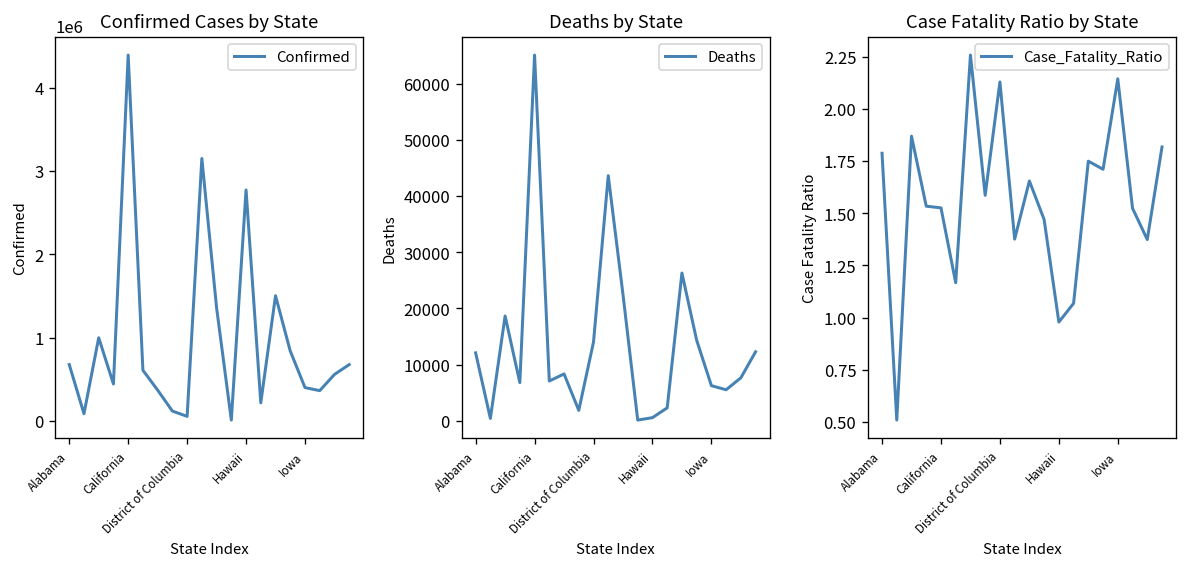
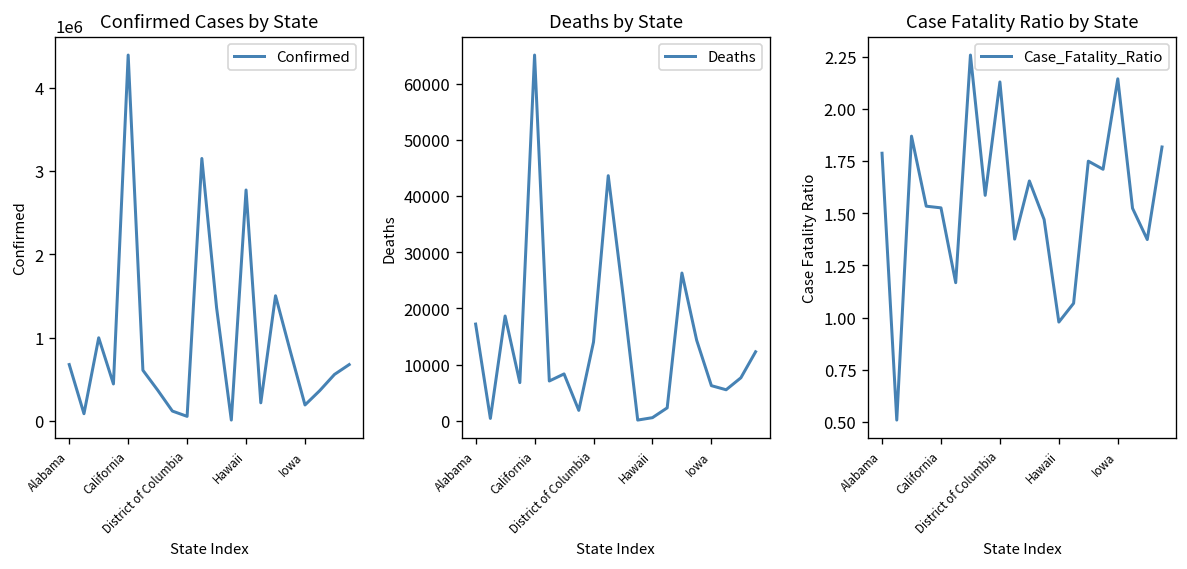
Confirmed Cases by State, Iowa: 400000 -> 200000
Deaths by State, Alabama: 12000 -> 17000
